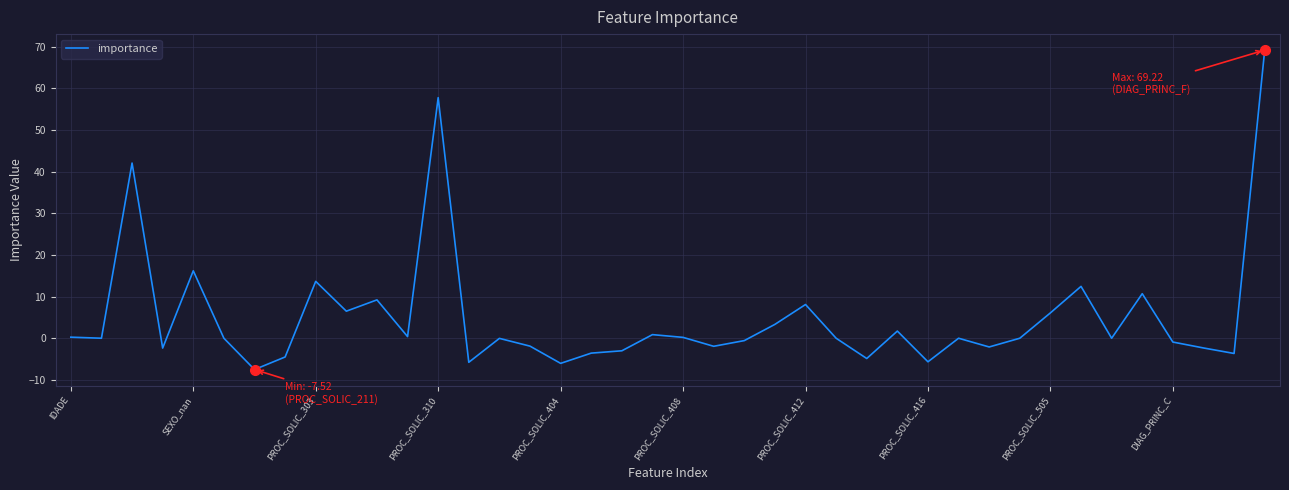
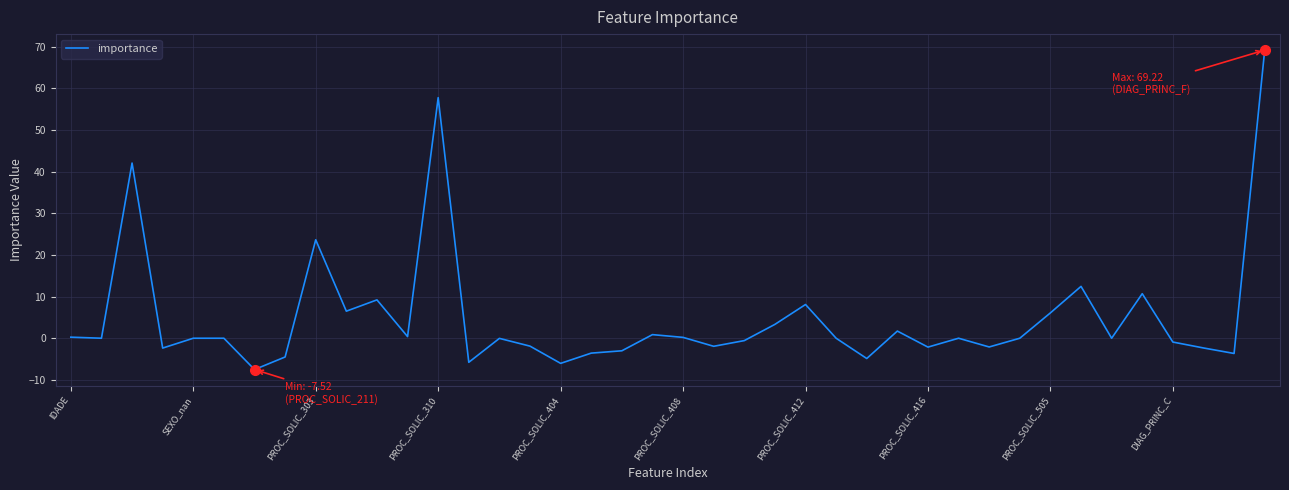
importance, SEXO_nan: 16 -> 0
importance, PROC_SOLIC_303: 14 -> 24
importance, PROC_SOLIC_416: -6 -> -2
